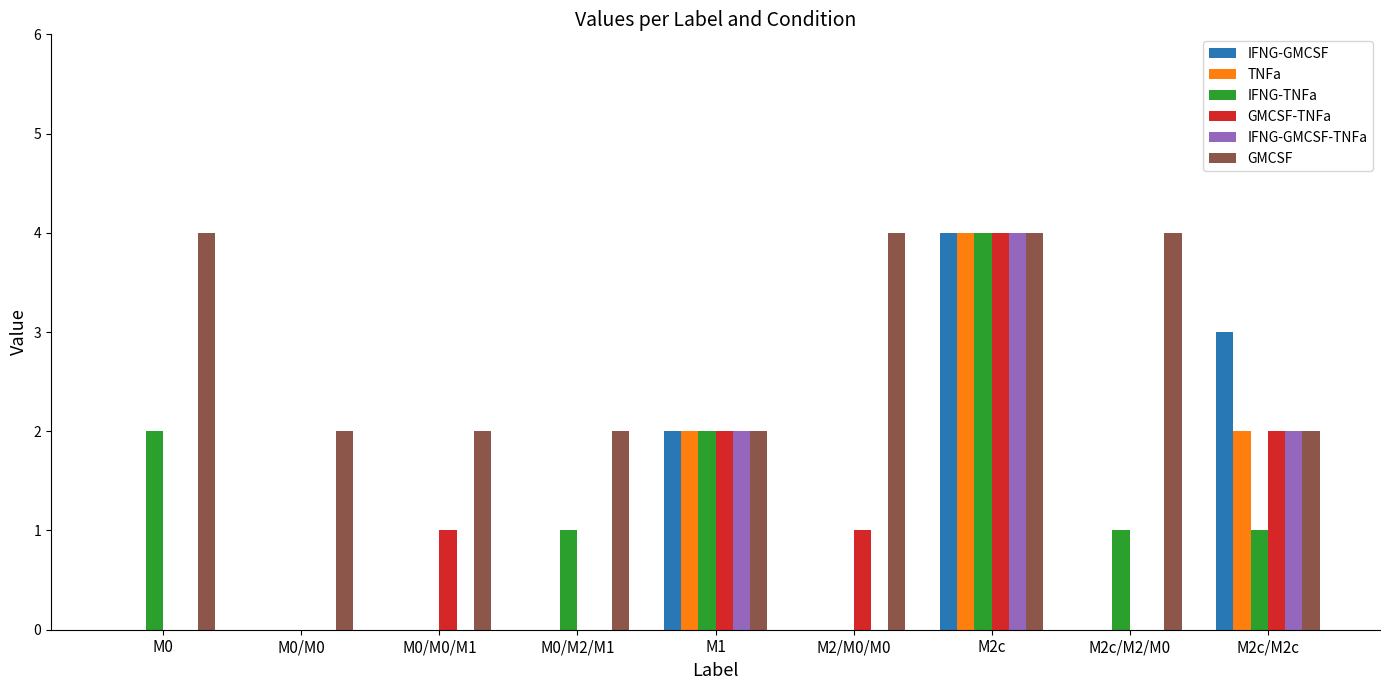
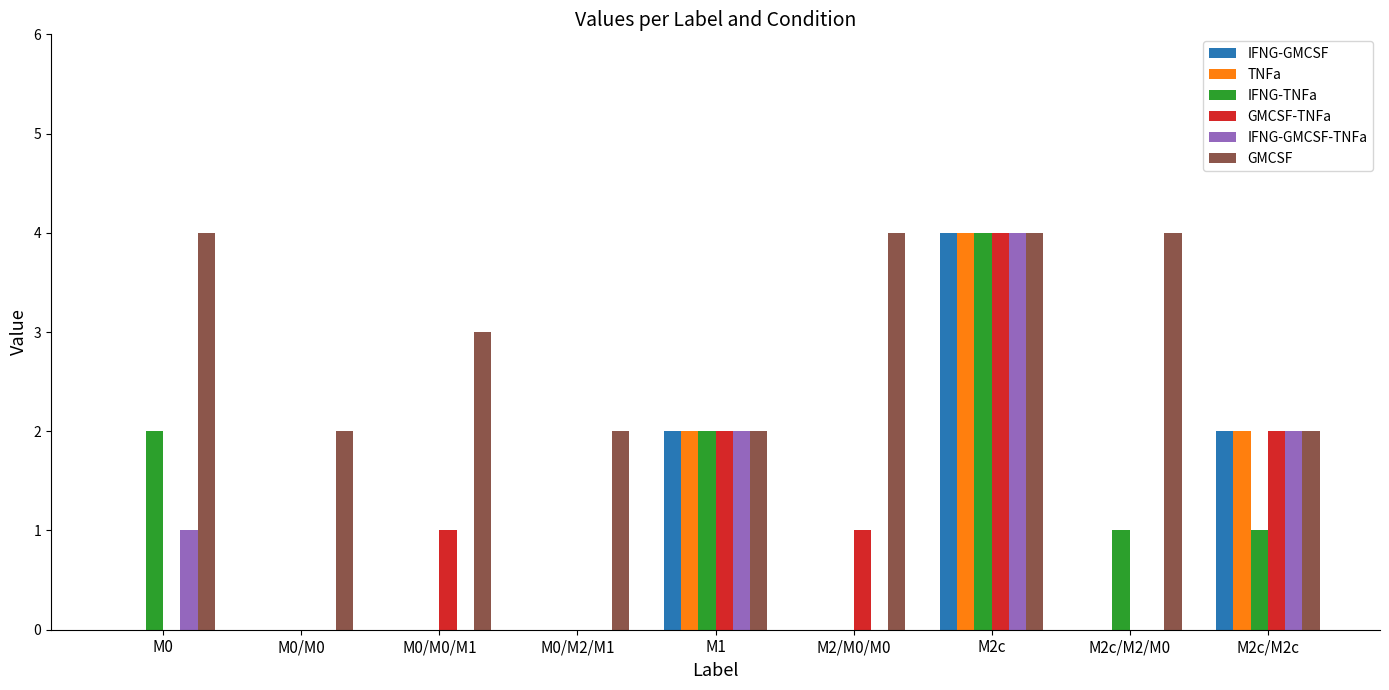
IFNG-GMCSF-TNFa, M0: 0 -> 1
GMCSF, M0/M0/M1: 2 -> 3
IFNG-TNFa, M0/M2/M1: 1 -> 0
IFNG-GMCSF, M2c/M2c: 3 -> 2
